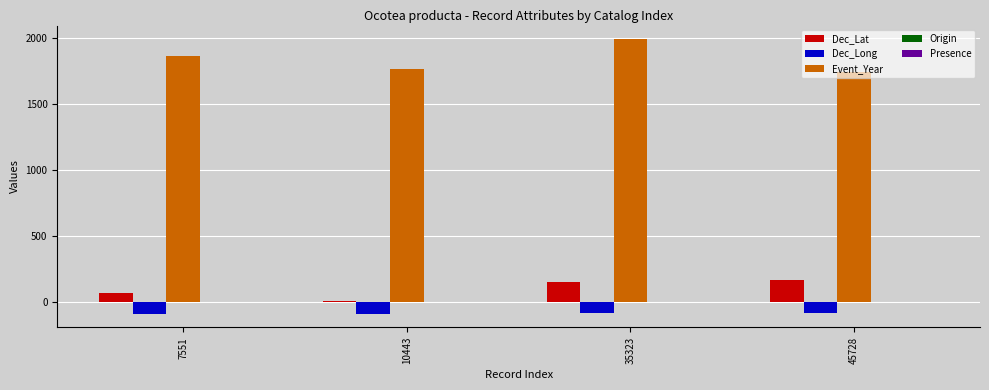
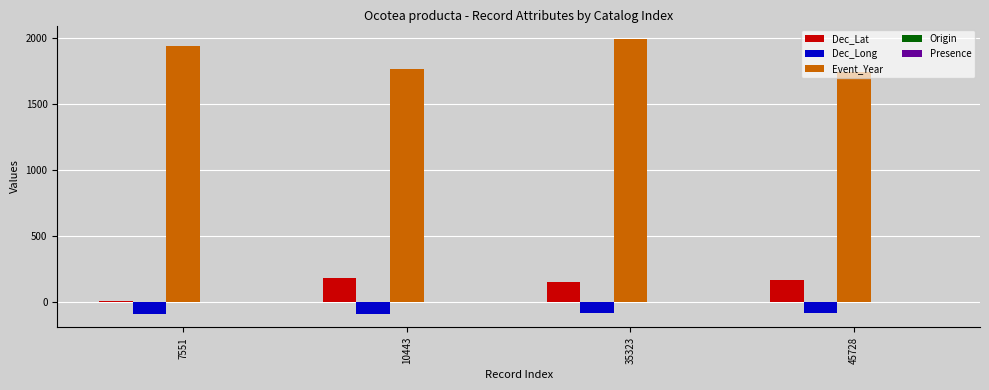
Dec_Lat, 7551: 70 -> 10
Event_Year, 7551: 1870 -> 1940
Dec_Lat, 10443: 10 -> 190
